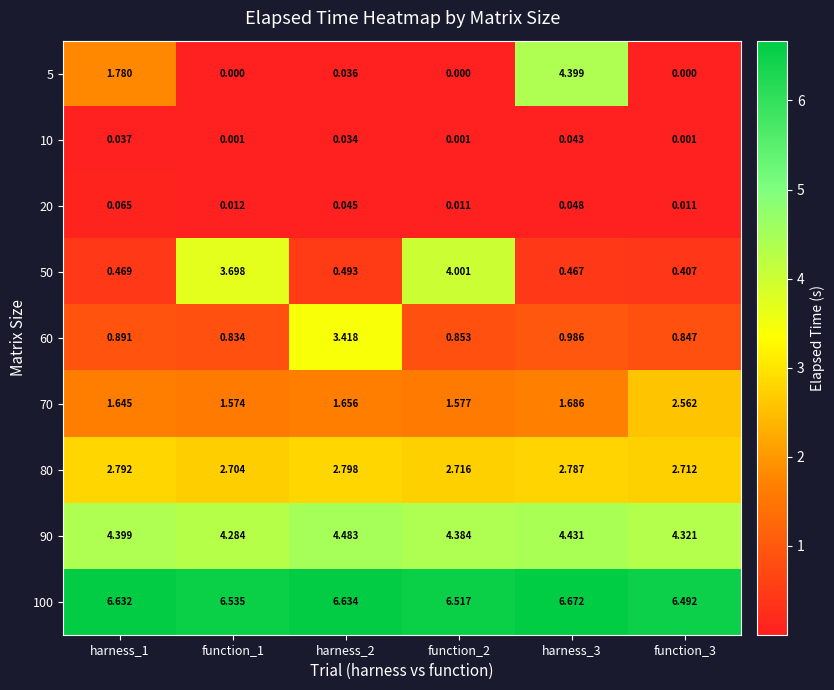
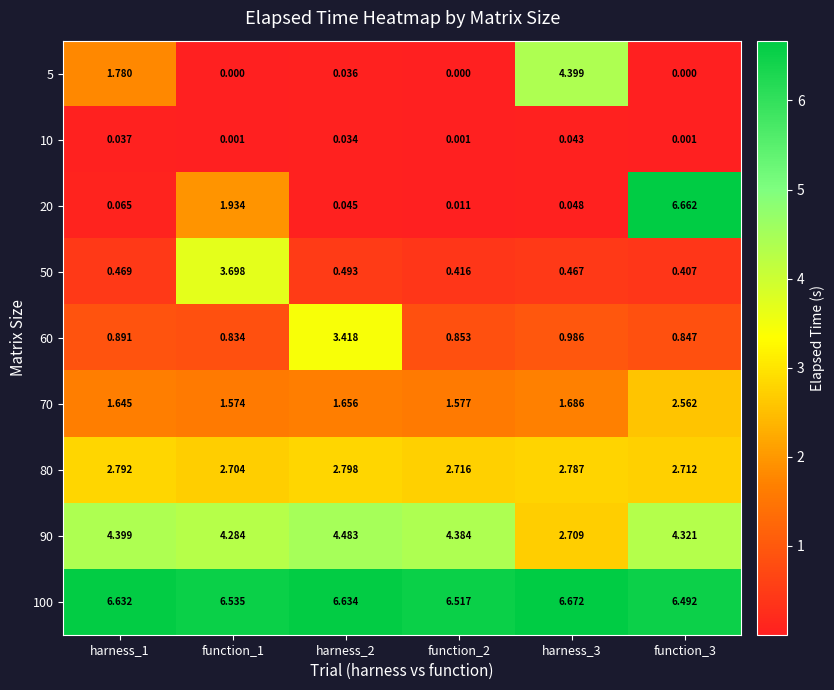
20, function_1: 0.012 -> 1.934
20, function_3: 0.011 -> 6.662
50, function_2: 4.001 -> 0.416
90, harness_3: 4.431 -> 2.709
